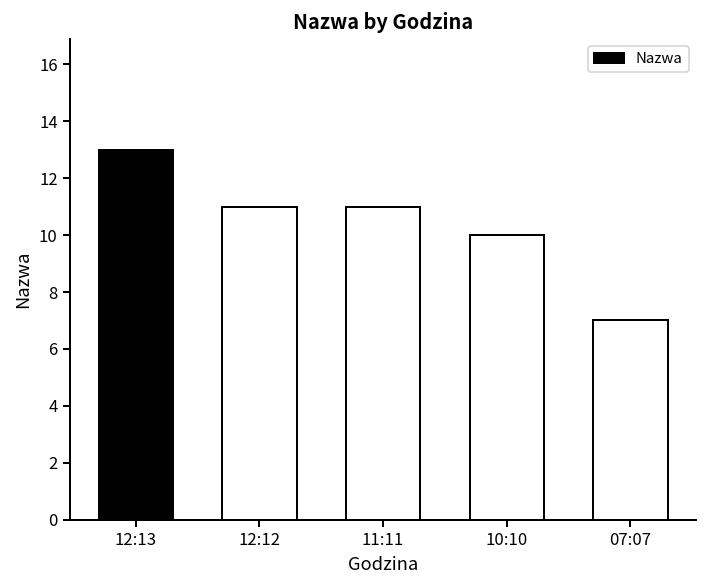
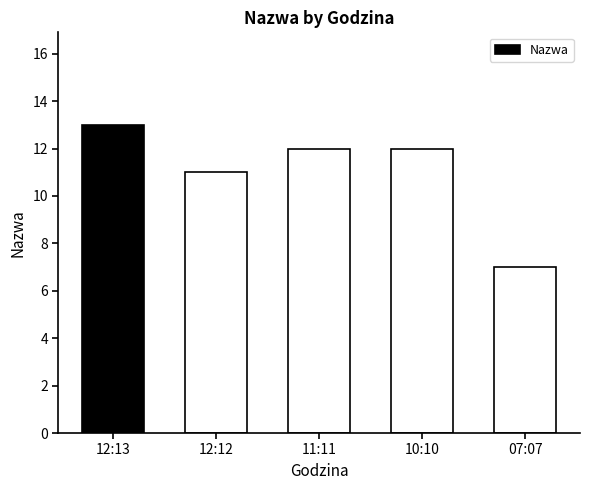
11:11: 11 -> 12
10:10: 10 -> 12
